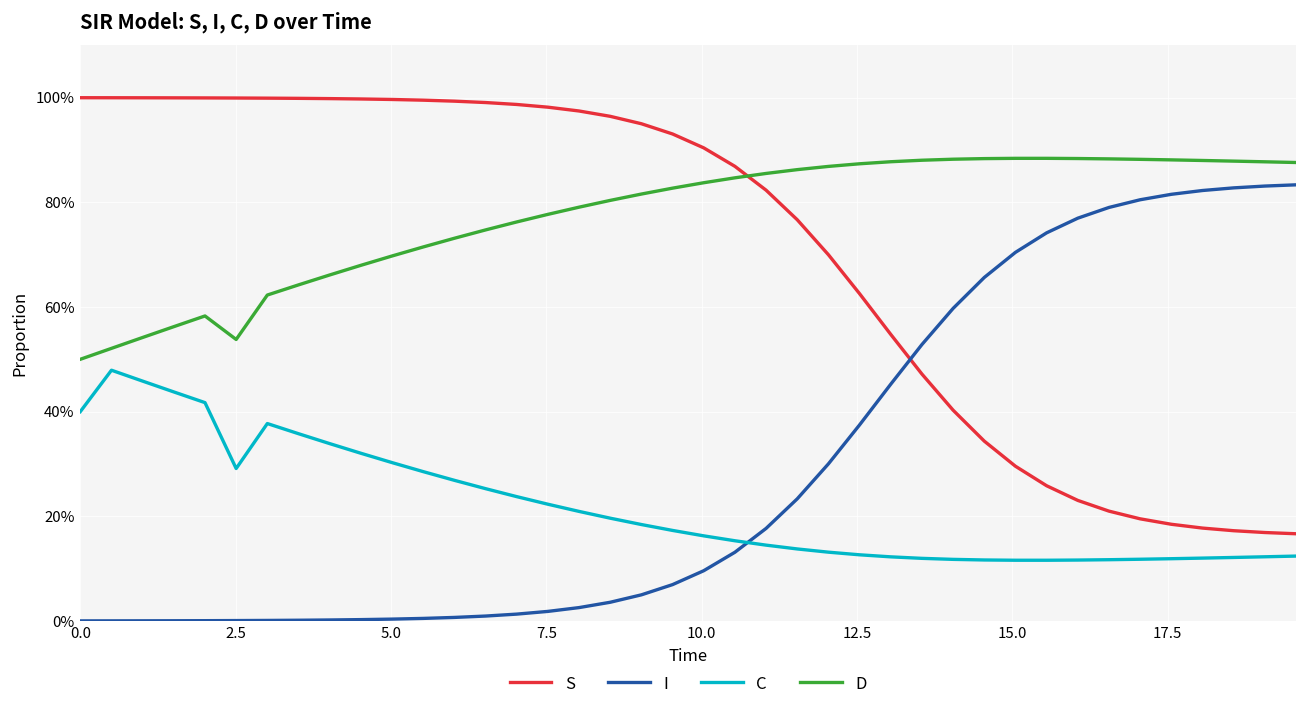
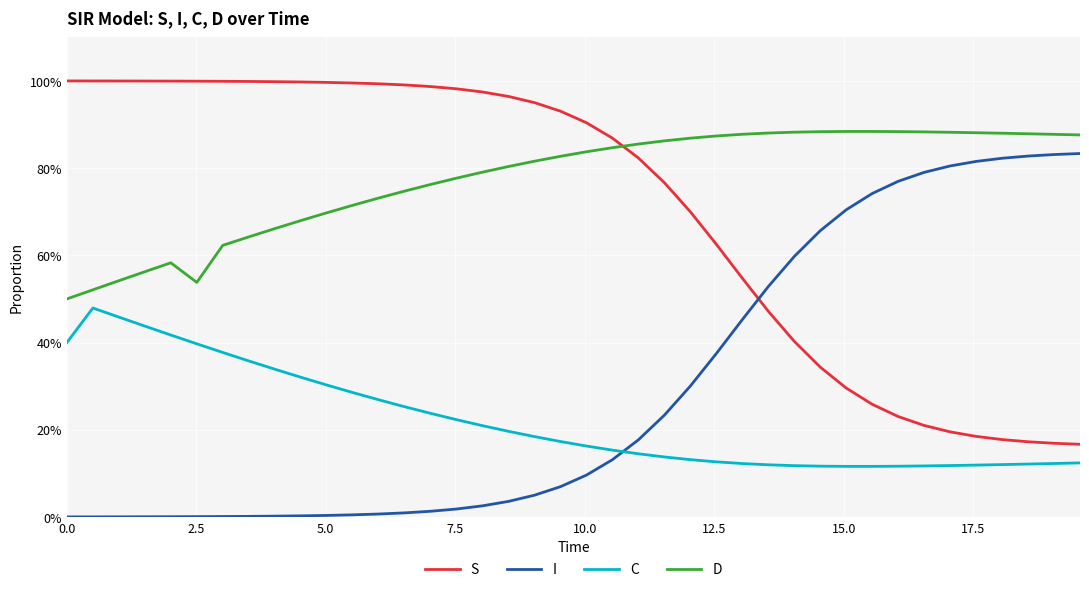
C, 2.5: 29% -> 40%
